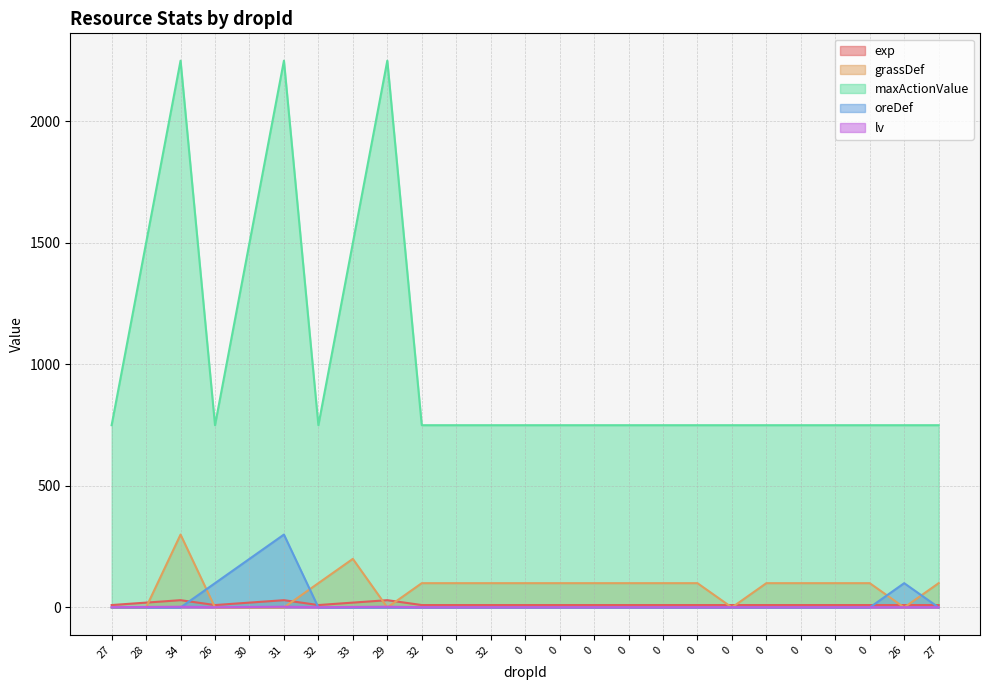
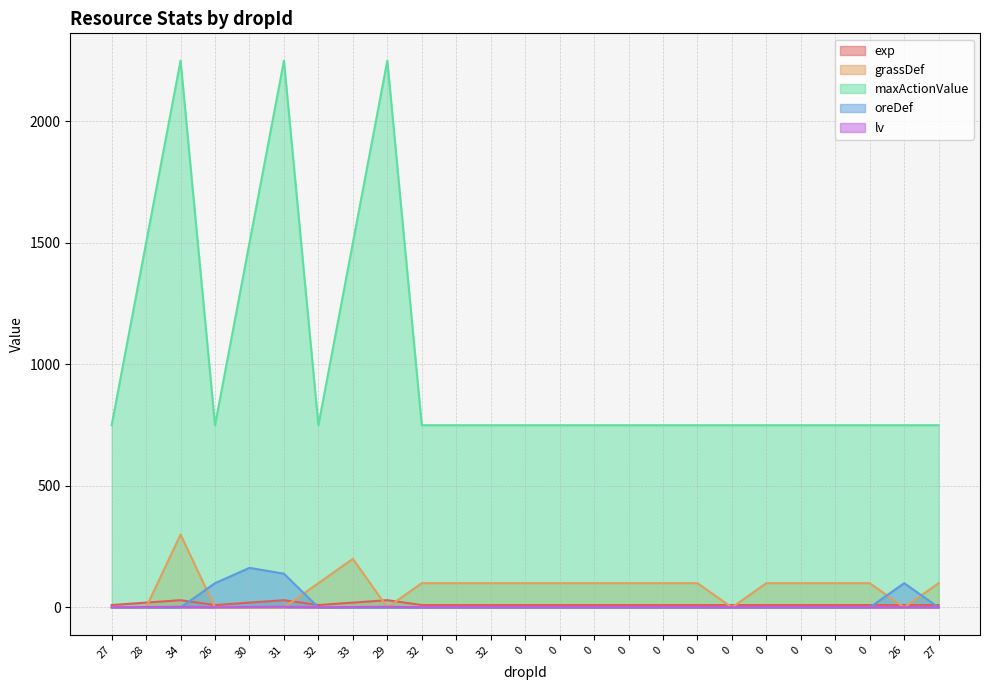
oreDef, 30: 200 -> 160
oreDef, 31: 300 -> 140
